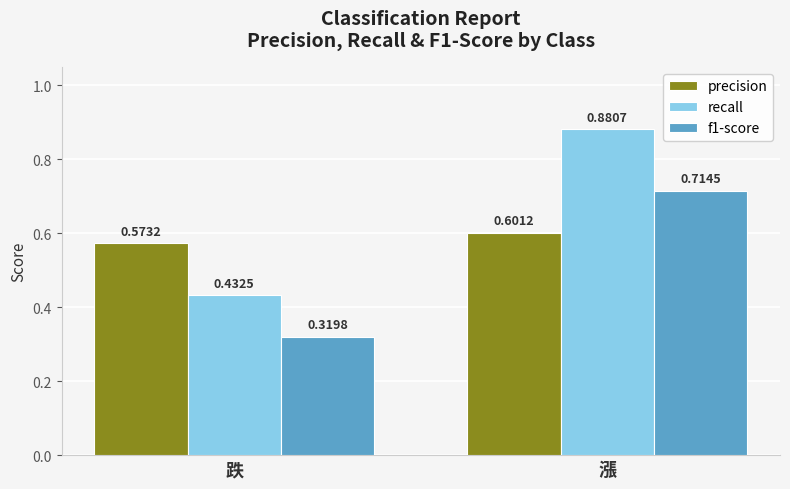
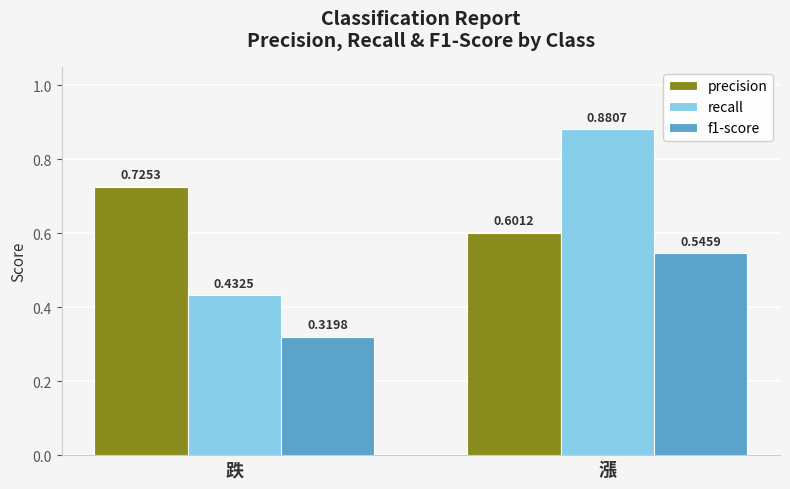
precision, 跌: 0.5732 -> 0.7253
f1-score, 漲: 0.7145 -> 0.5459
